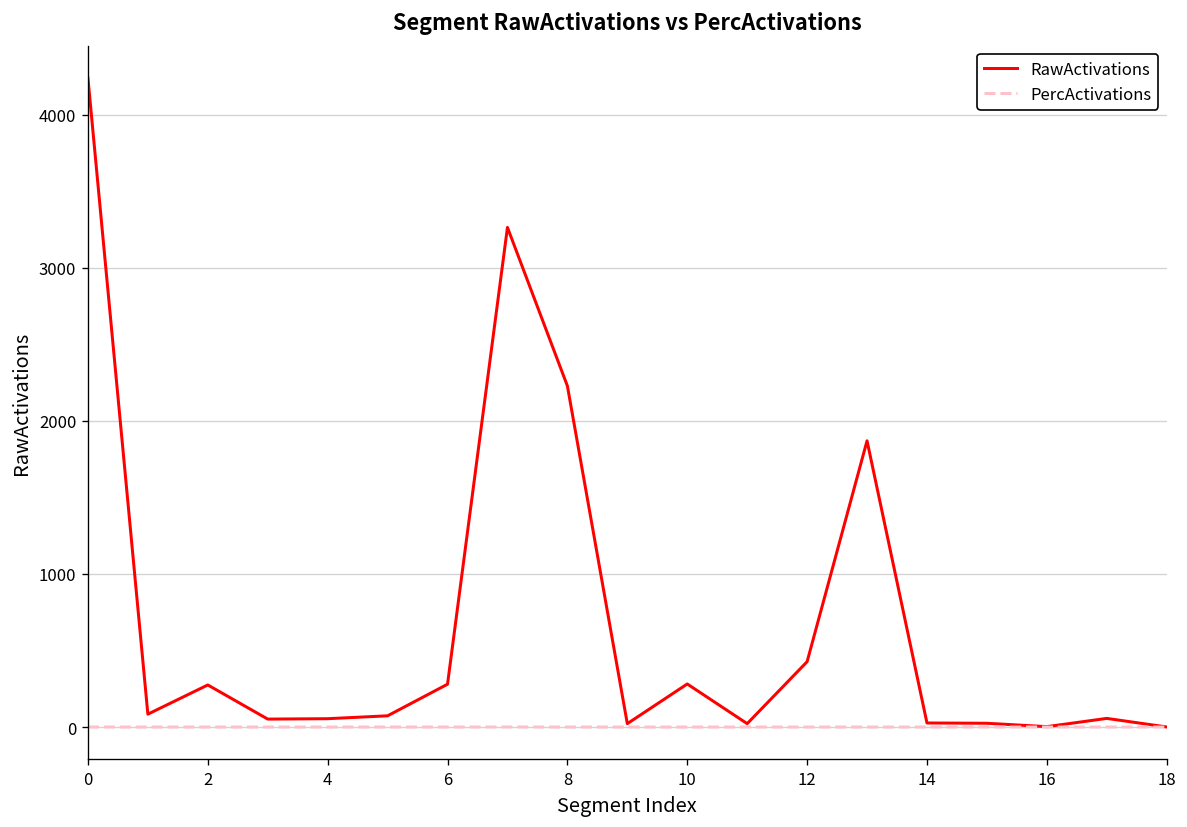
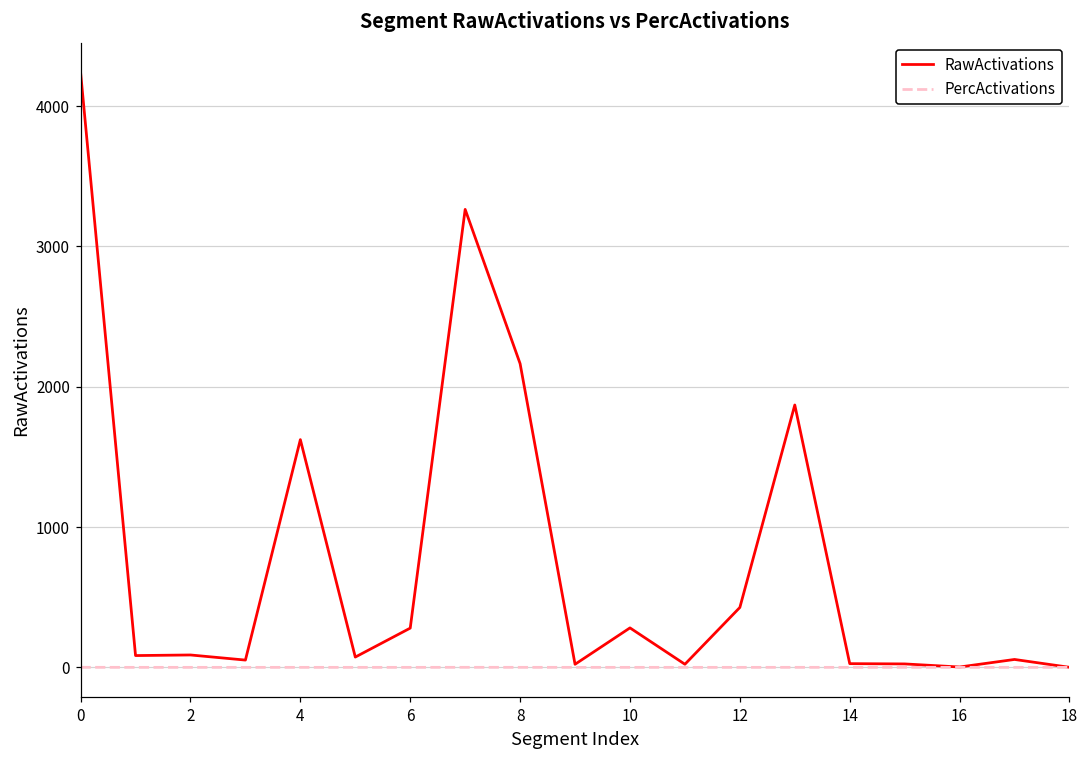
RawActivations, 2: 270 -> 90
RawActivations, 4: 50 -> 1620
RawActivations, 8: 2230 -> 2160
